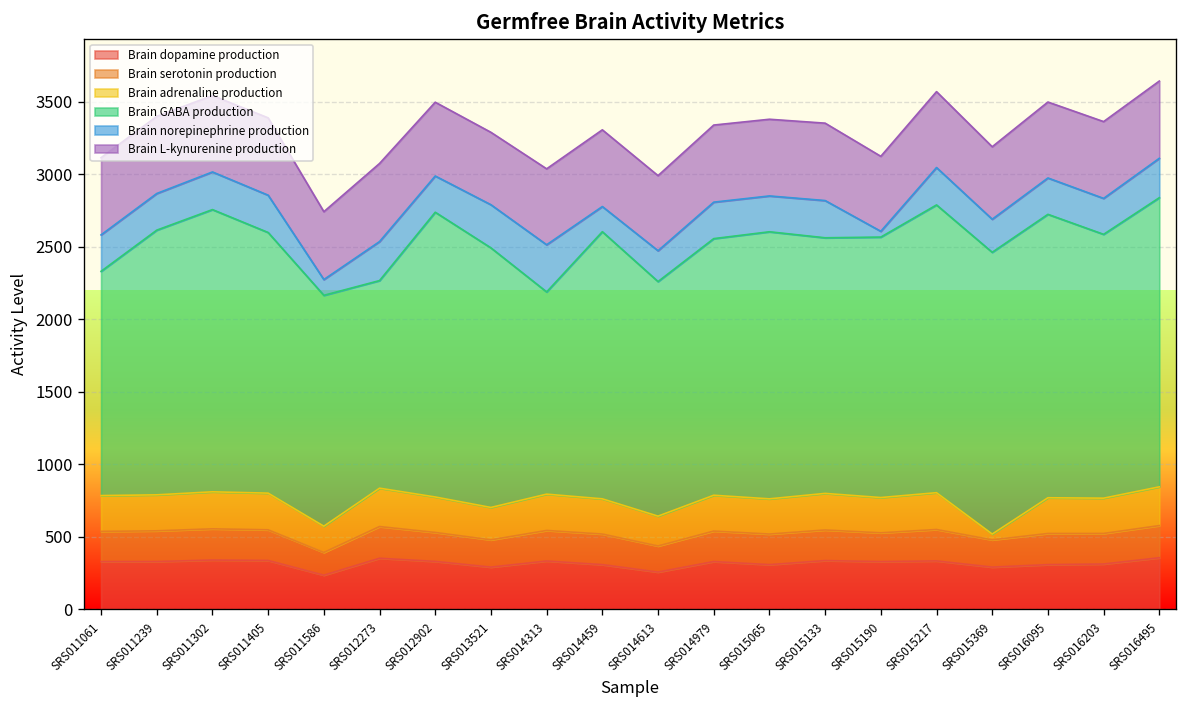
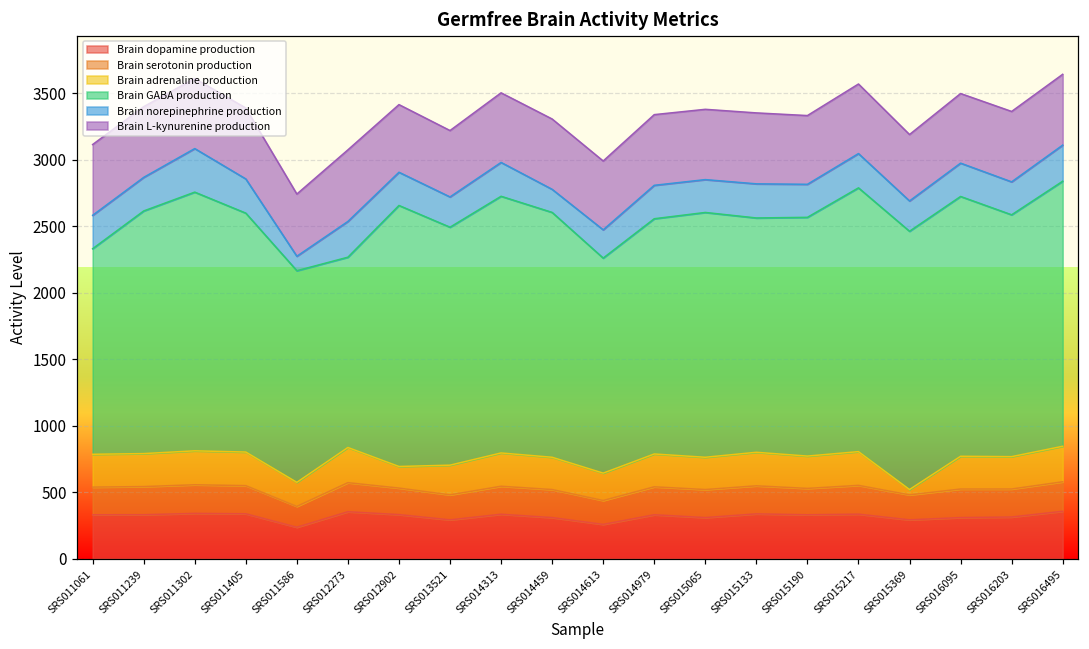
Brain norepinephrine production, SRS011302: 260 -> 330
Brain adrenaline production, SRS012902: 240 -> 160
Brain norepinephrine production, SRS013521: 300 -> 230
Brain GABA production, SRS014313: 1390 -> 1930
Brain norepinephrine production, SRS014313: 330 -> 250
Brain norepinephrine production, SRS015190: 40 -> 250
